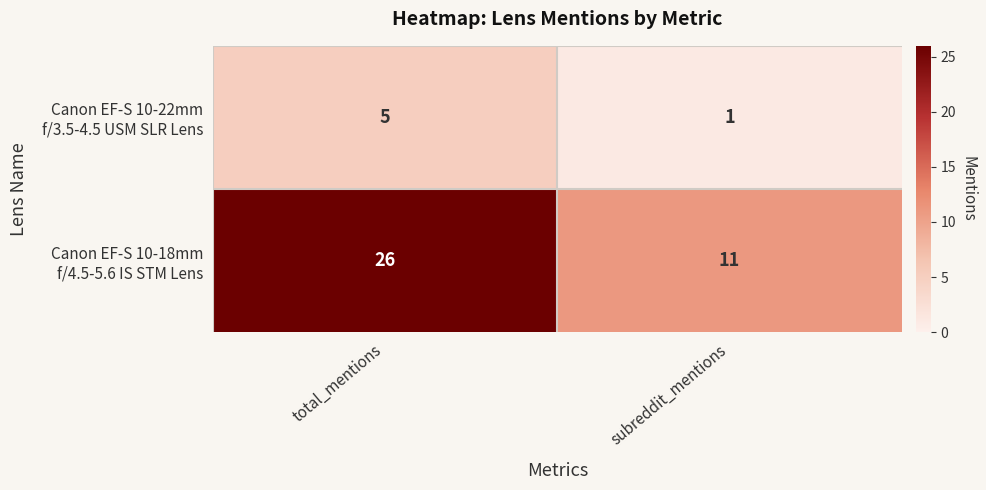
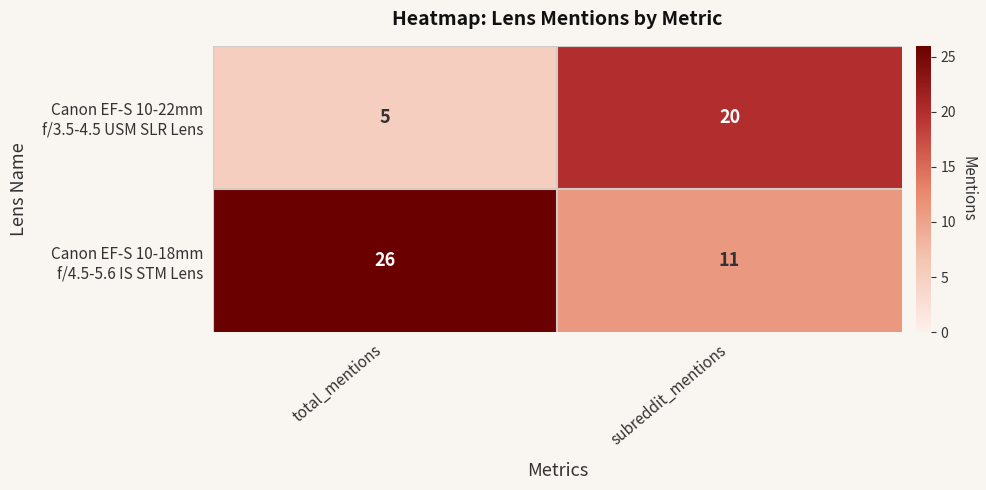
Canon EF-S 10-22mm f/3.5-4.5 USM SLR Lens, subreddit_mentions: 1 -> 20
